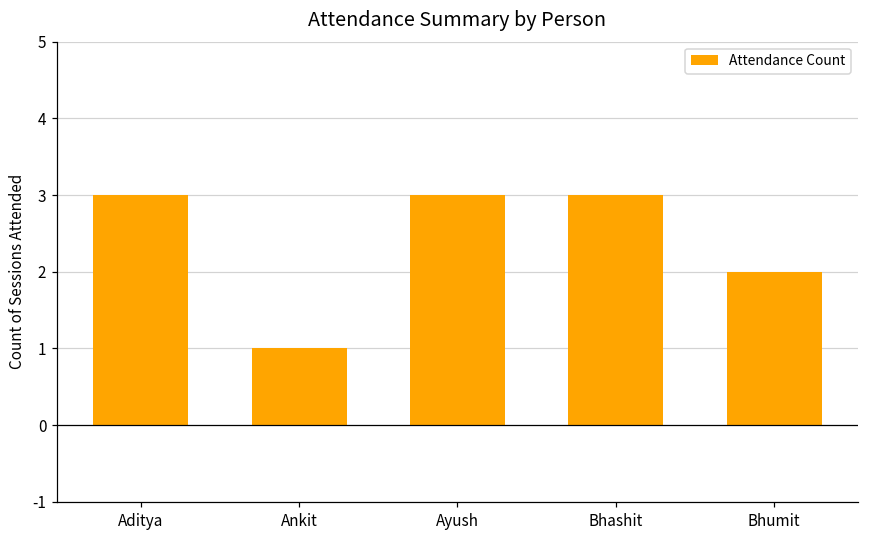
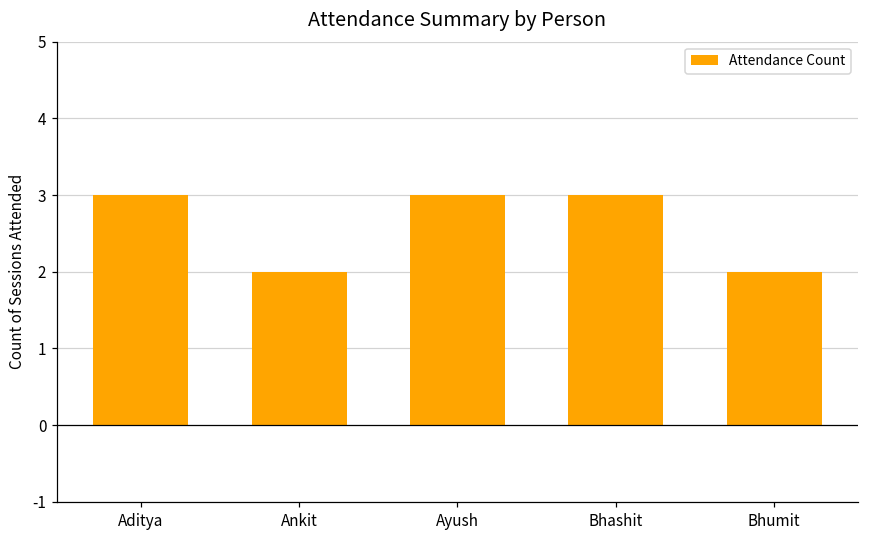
Ankit: 1 -> 2
